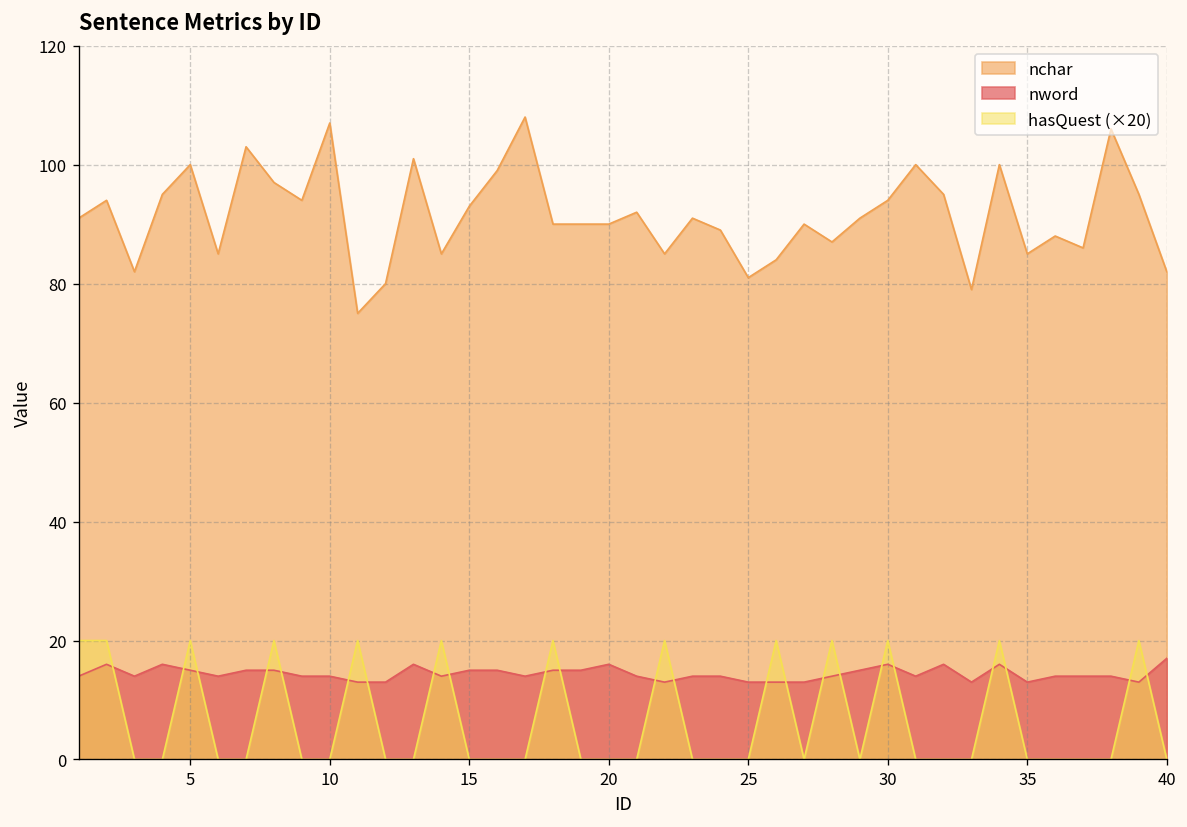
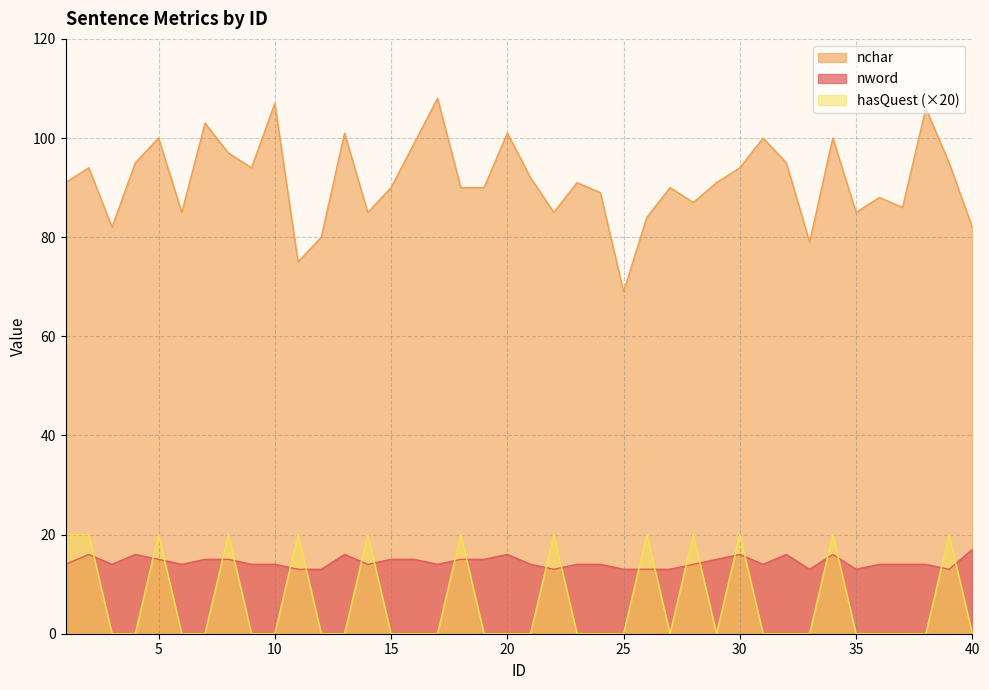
nchar, 15: 93 -> 90
nchar, 20: 90 -> 101
nchar, 25: 81 -> 69
